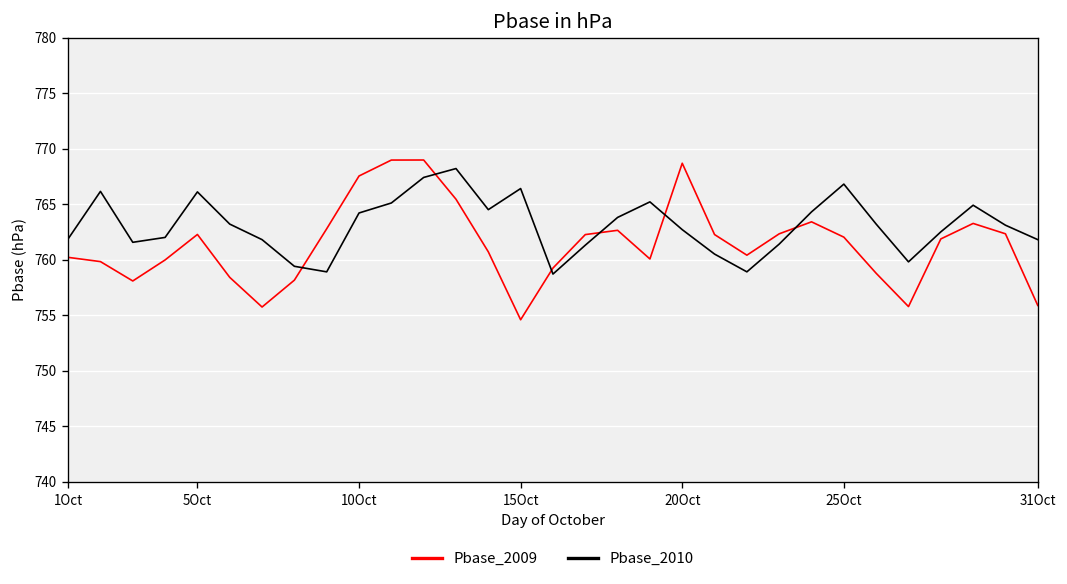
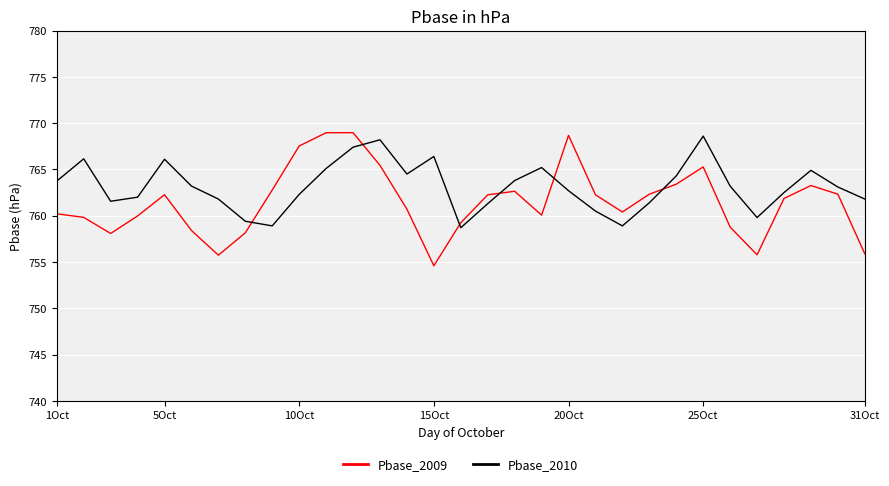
Pbase_2010, 1Oct: 762 -> 764
Pbase_2010, 10Oct: 764 -> 762
Pbase_2009, 25Oct: 762 -> 765
Pbase_2010, 25Oct: 767 -> 769
